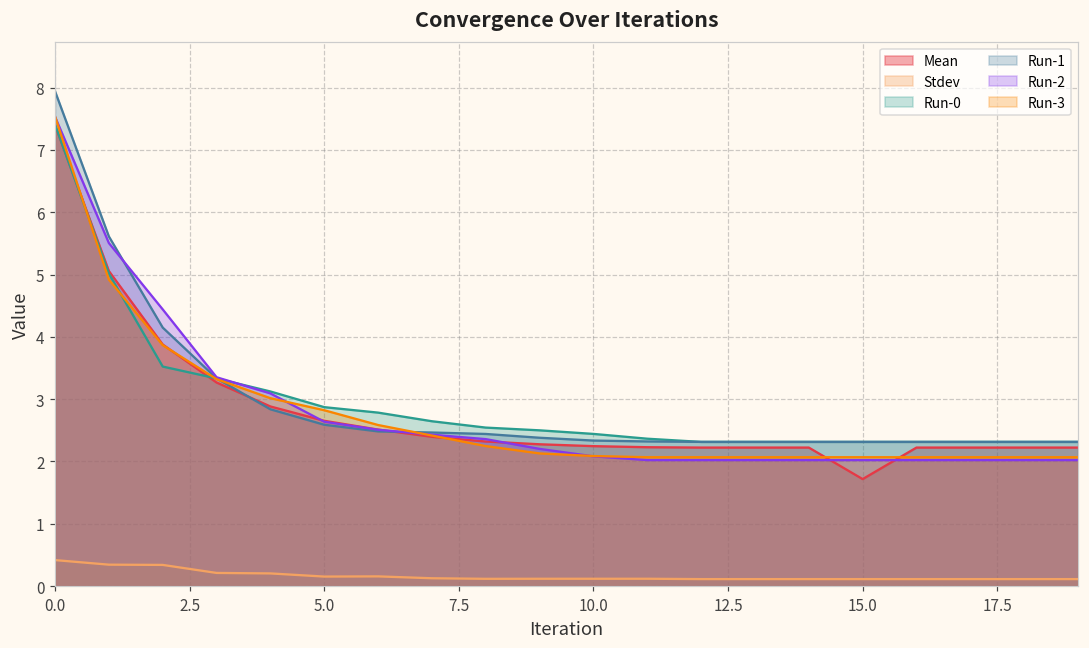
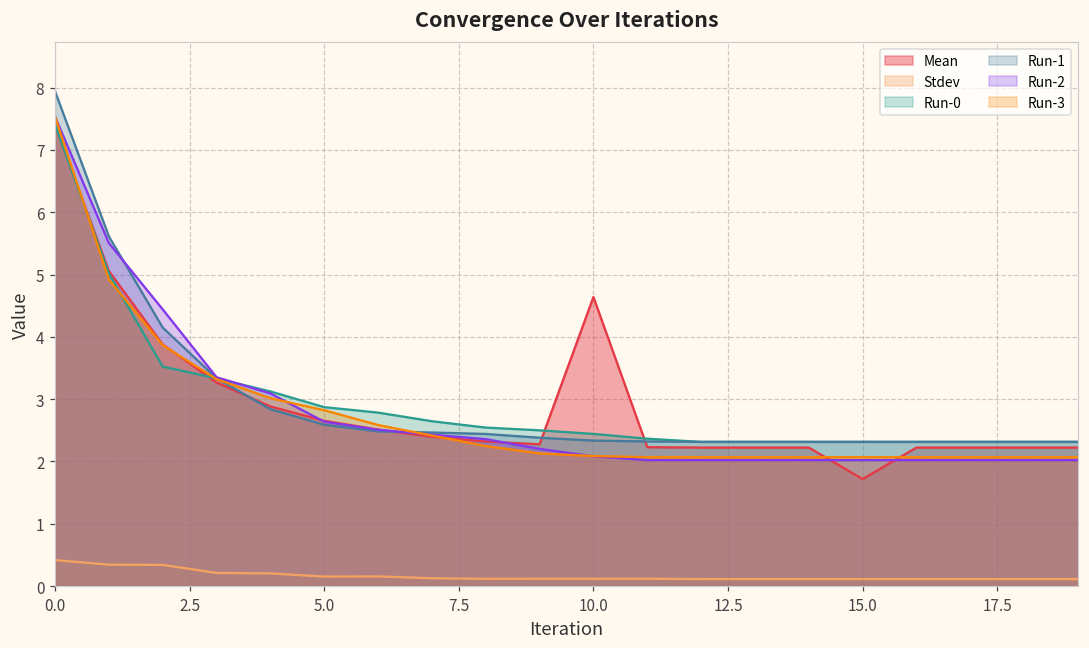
Mean, 10.0: 2.2 -> 4.6
